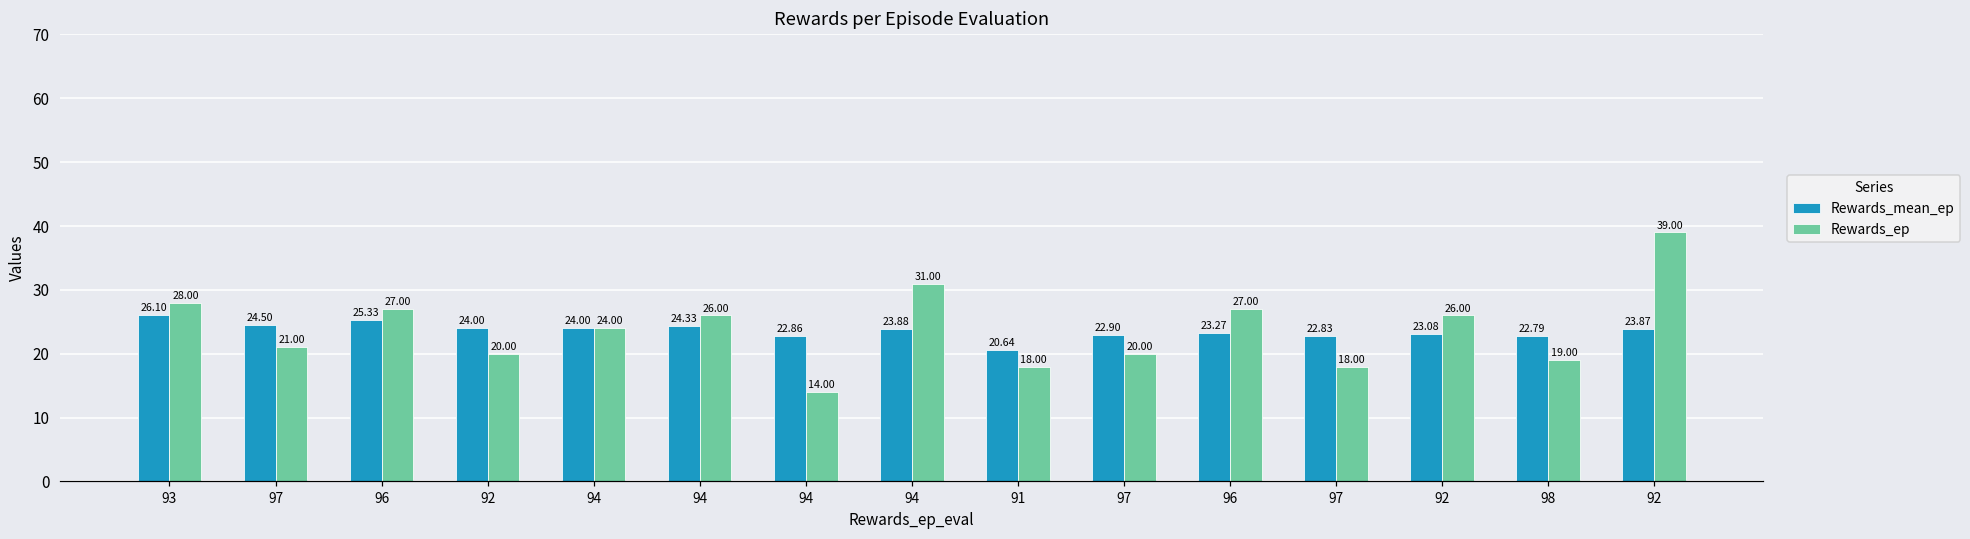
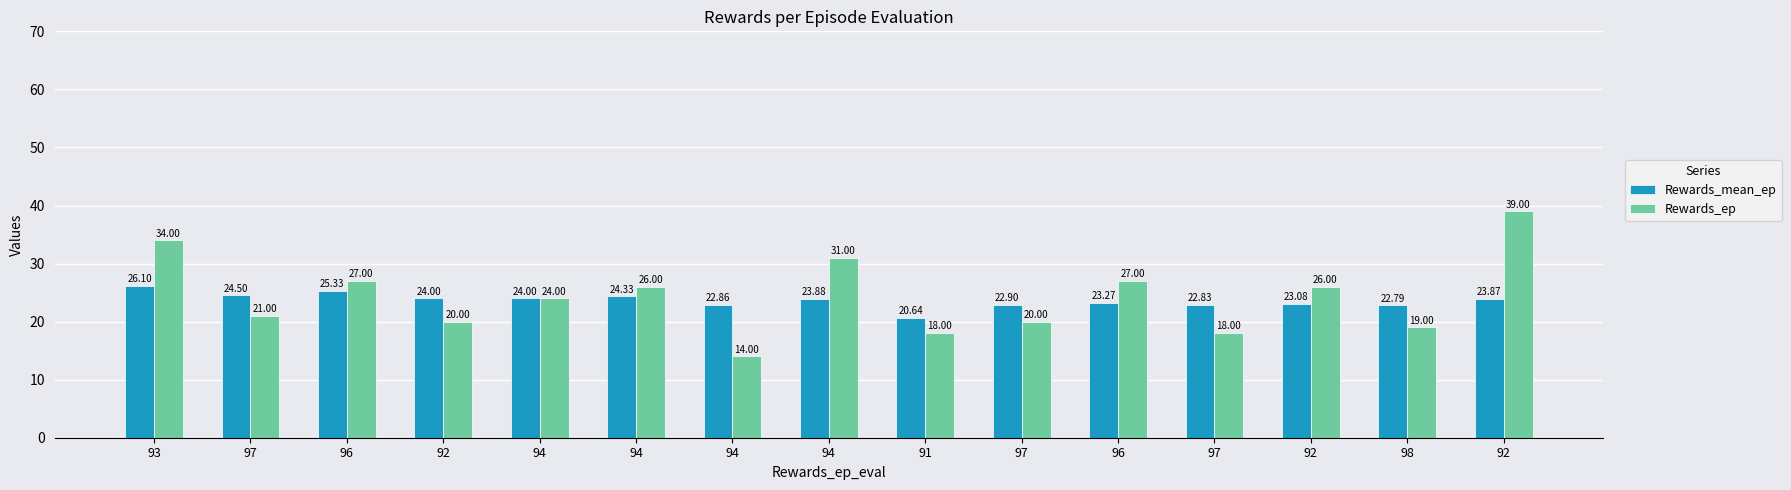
Rewards_ep, 93: 28.00 -> 34.00
